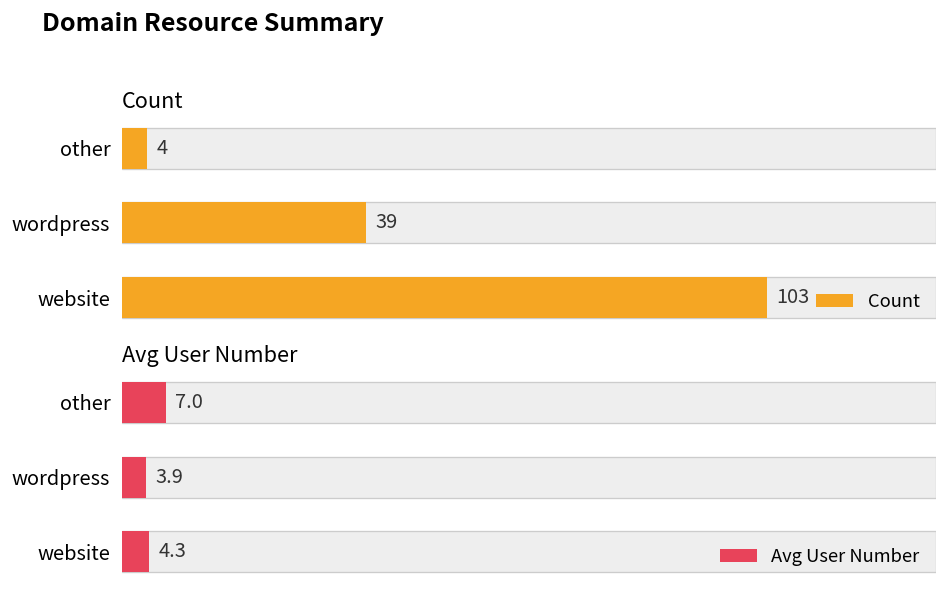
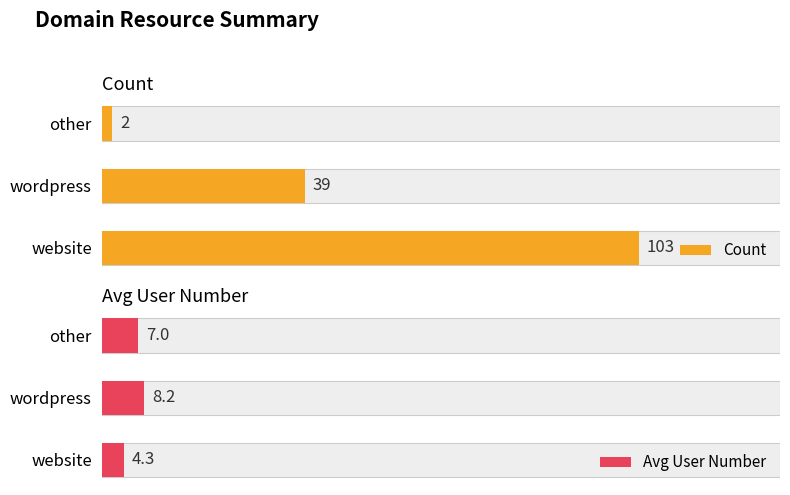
Count, Count, other: 4 -> 2
Avg User Number, Avg User Number, wordpress: 3.9 -> 8.2
